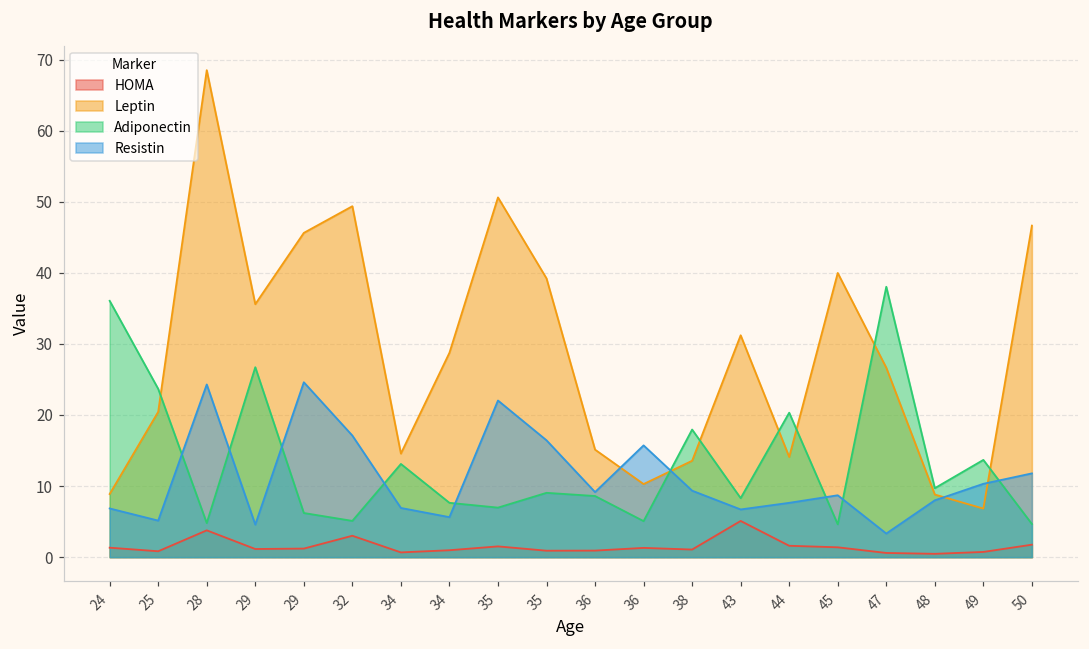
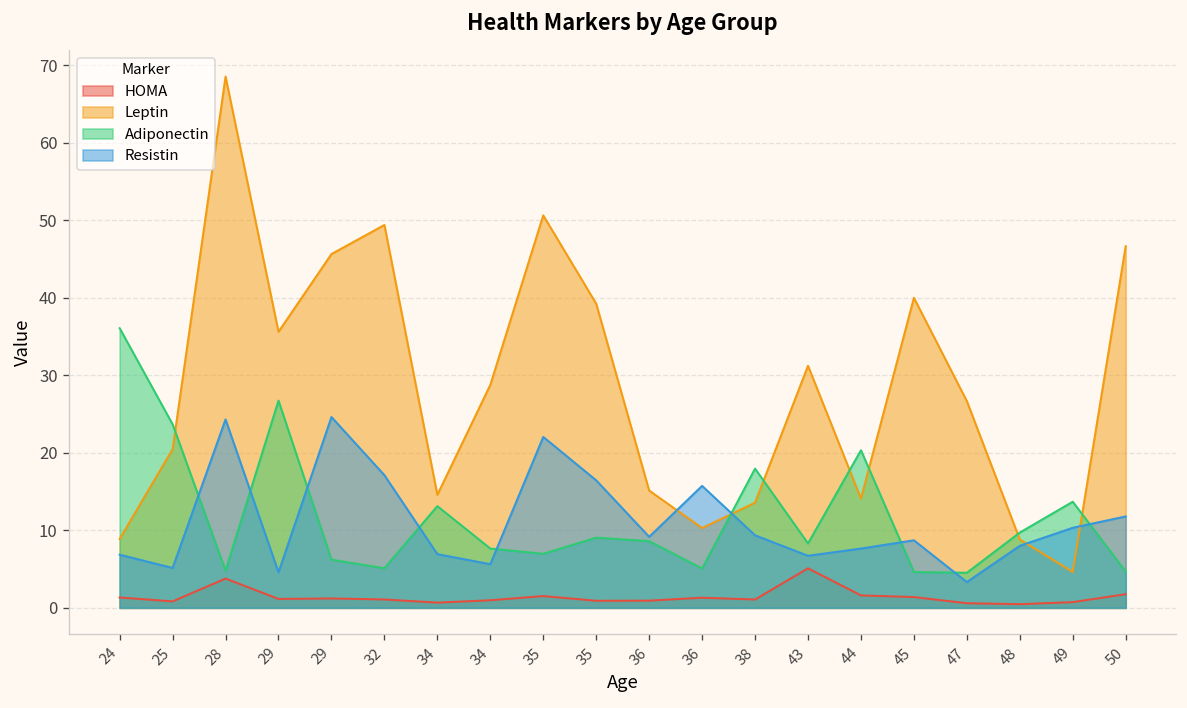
HOMA, 32: 3 -> 1
Adiponectin, 47: 38 -> 5
Leptin, 49: 7 -> 5
